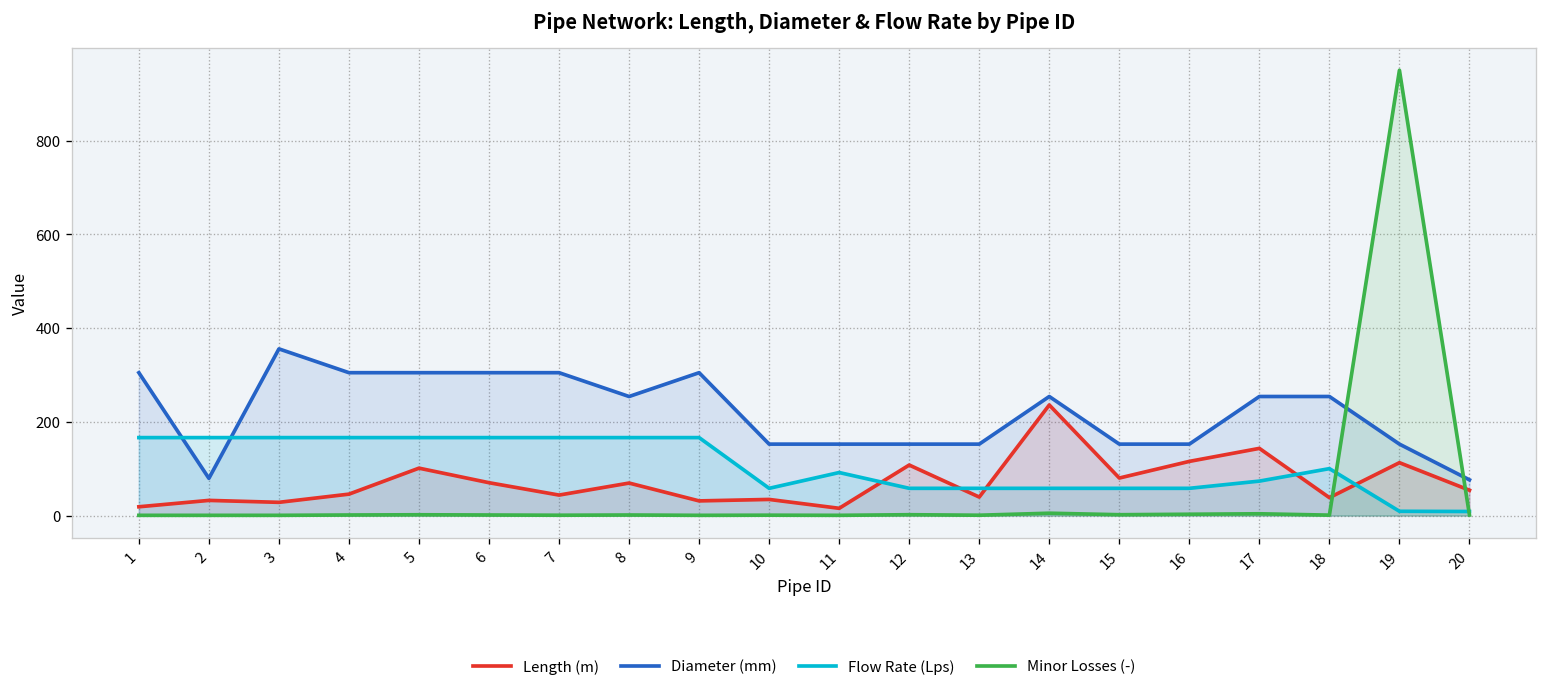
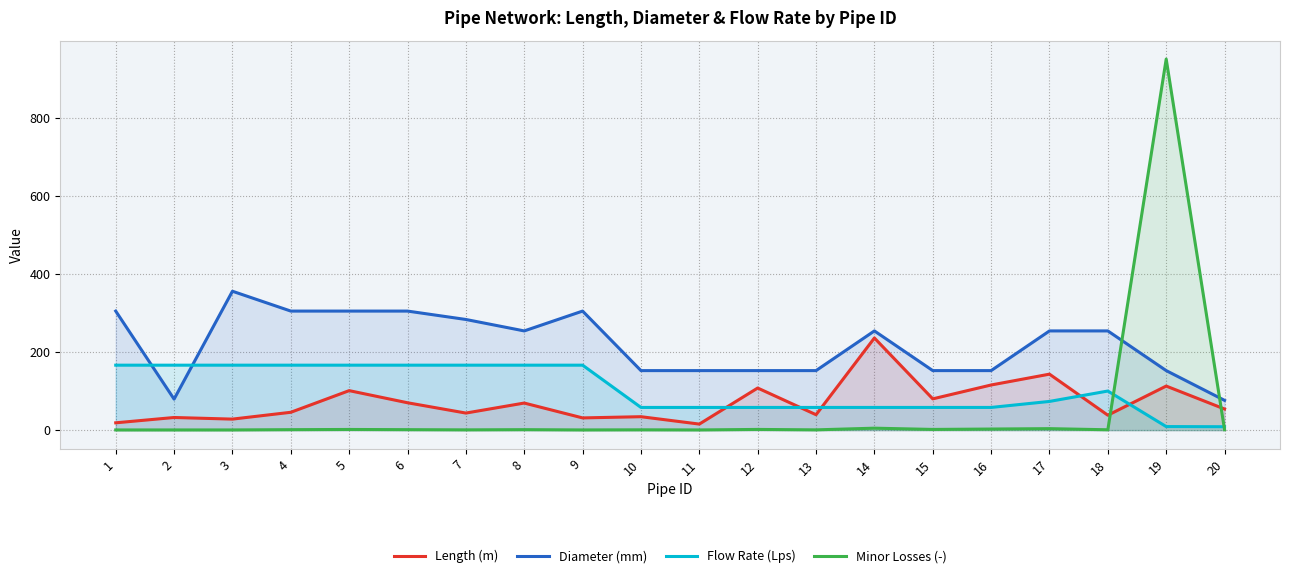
Diameter (mm), 7: 300 -> 280
Flow Rate (Lps), 11: 90 -> 60
